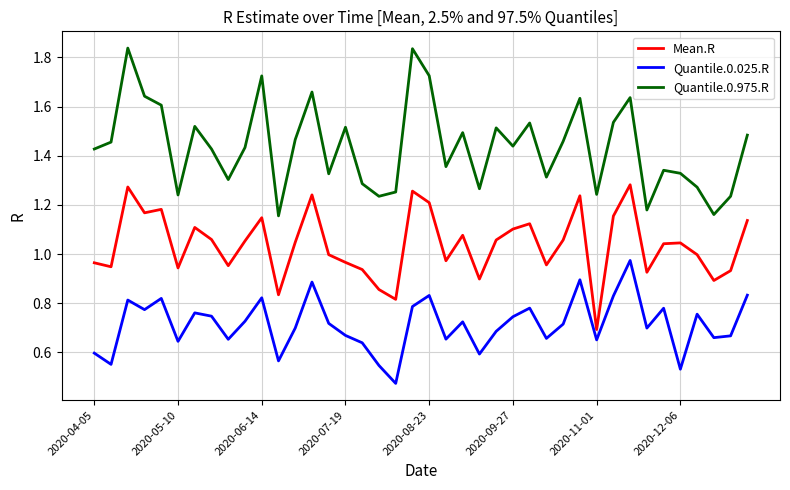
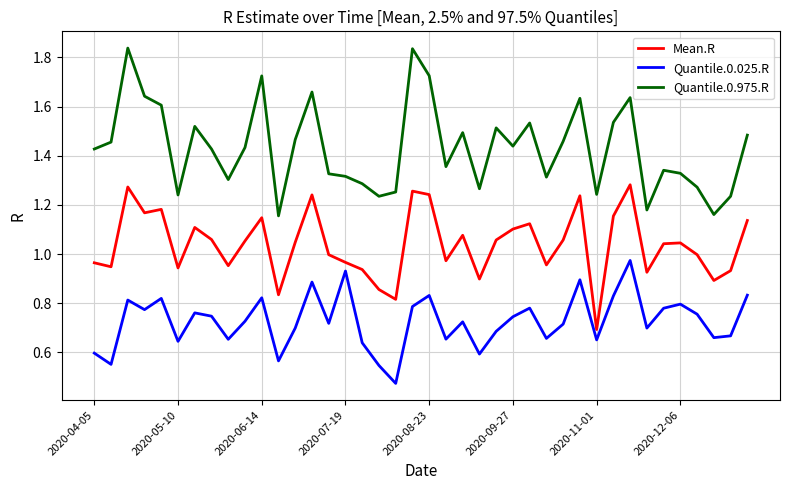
Quantile.0.025.R, 2020-07-19: 0.67 -> 0.93
Quantile.0.975.R, 2020-07-19: 1.52 -> 1.32
Mean.R, 2020-08-23: 1.21 -> 1.24
Quantile.0.025.R, 2020-12-06: 0.53 -> 0.80
